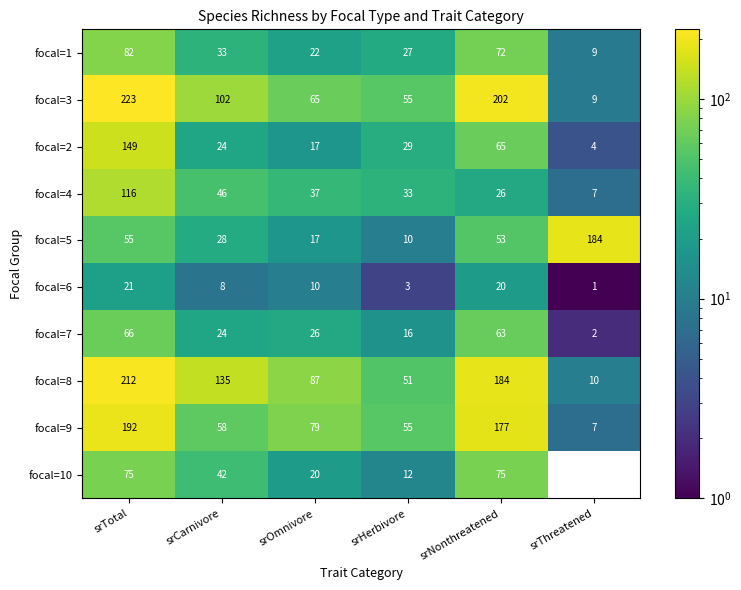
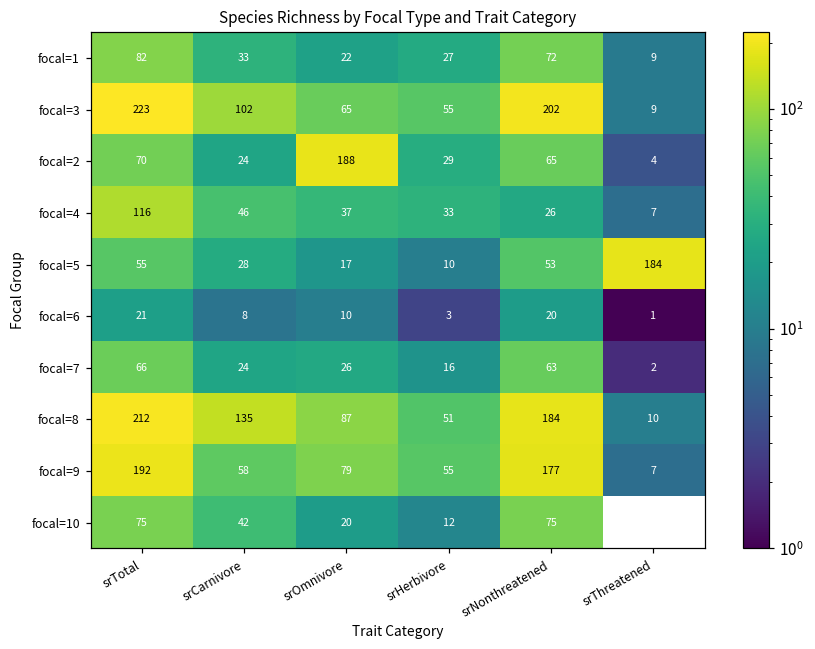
focal=2, srTotal: 149 -> 70
focal=2, srOmnivore: 17 -> 188
